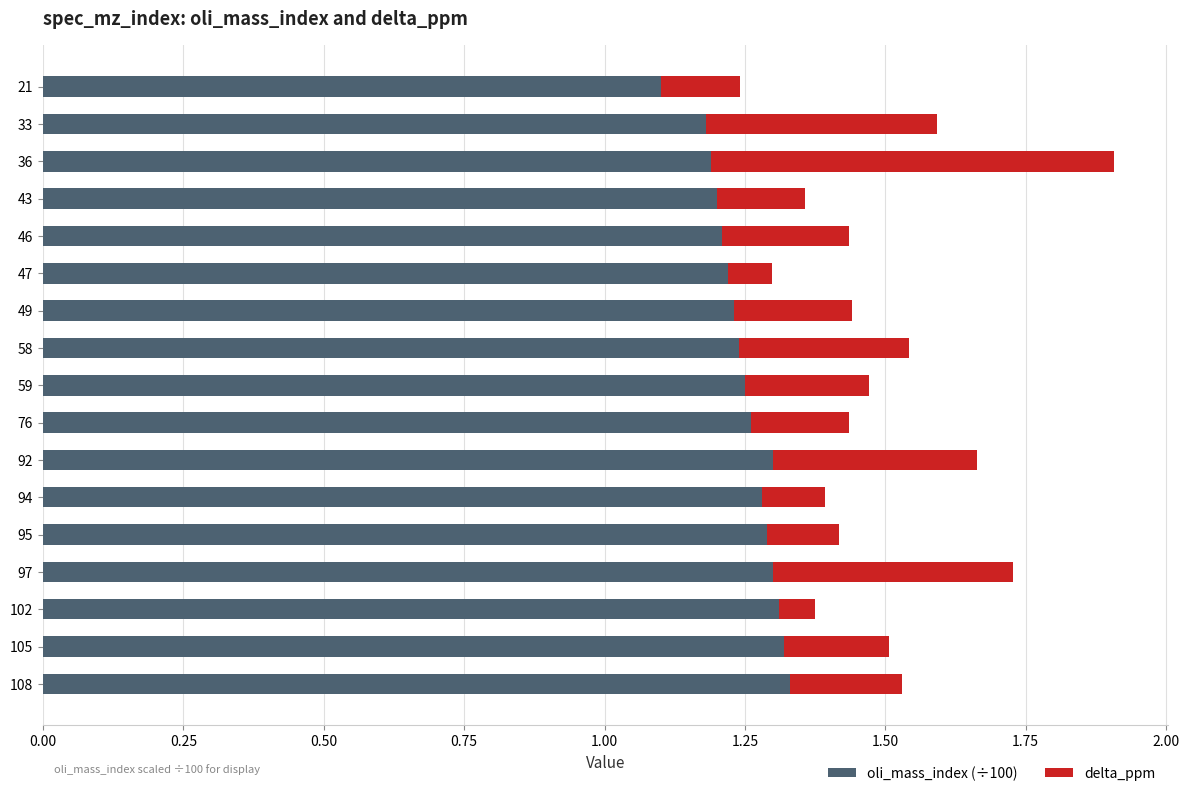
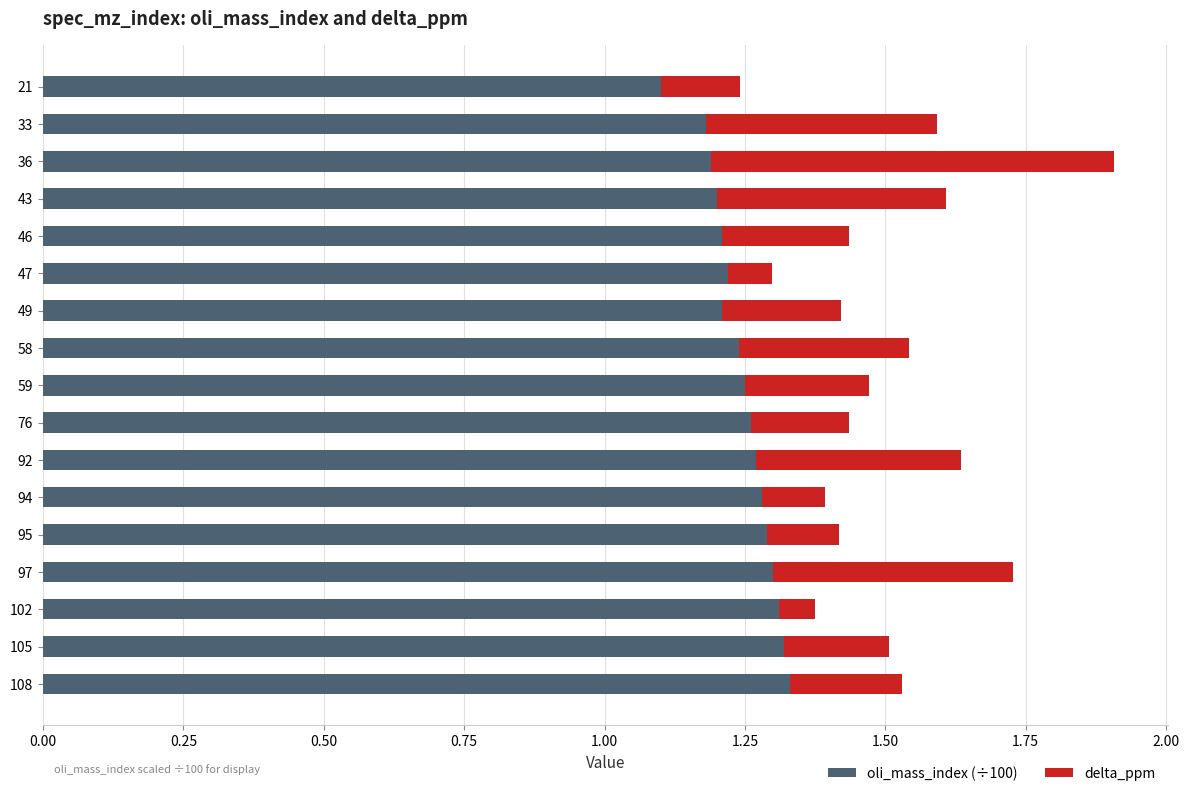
delta_ppm, 43: 0.16 -> 0.41
oli_mass_index (÷100), 49: 1.23 -> 1.21
oli_mass_index (÷100), 92: 1.30 -> 1.27
